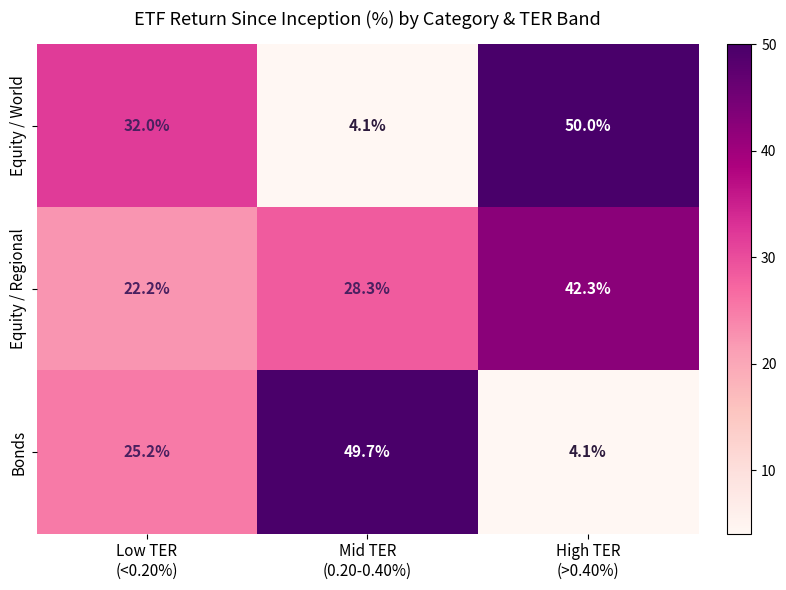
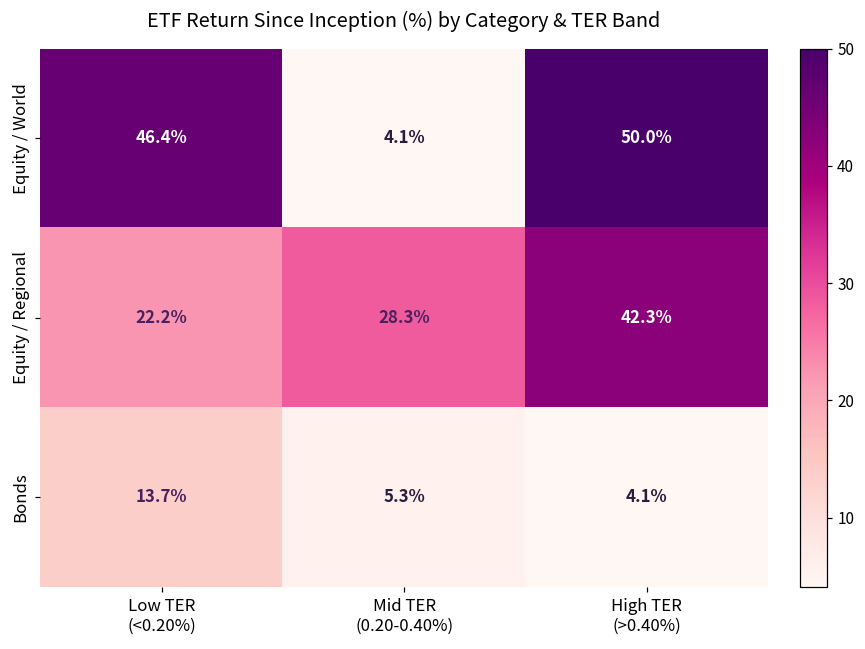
Equity / World, Low TER (<0.20%): 32.0% -> 46.4%
Bonds, Low TER (<0.20%): 25.2% -> 13.7%
Bonds, Mid TER (0.20-0.40%): 49.7% -> 5.3%
